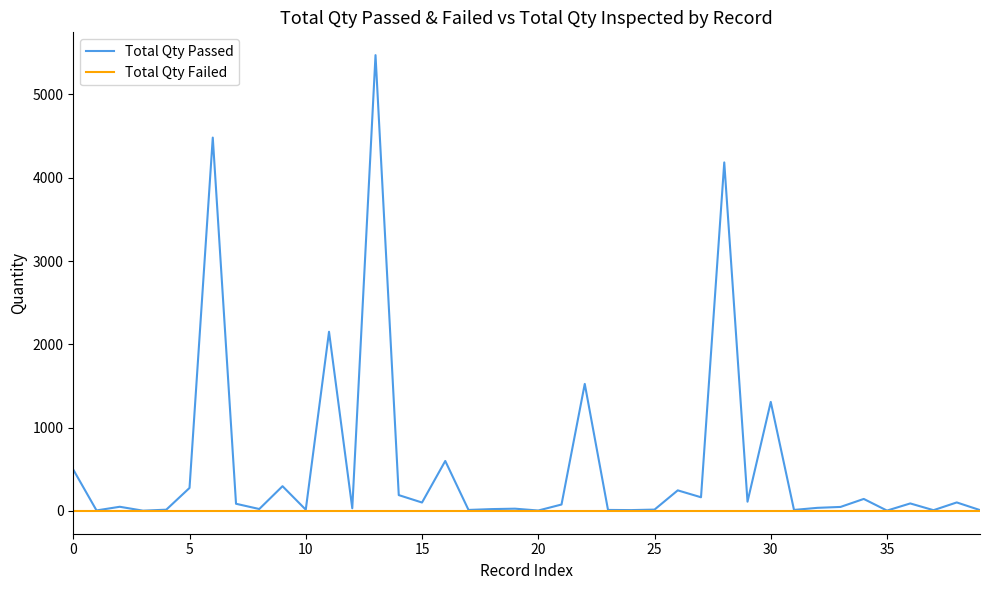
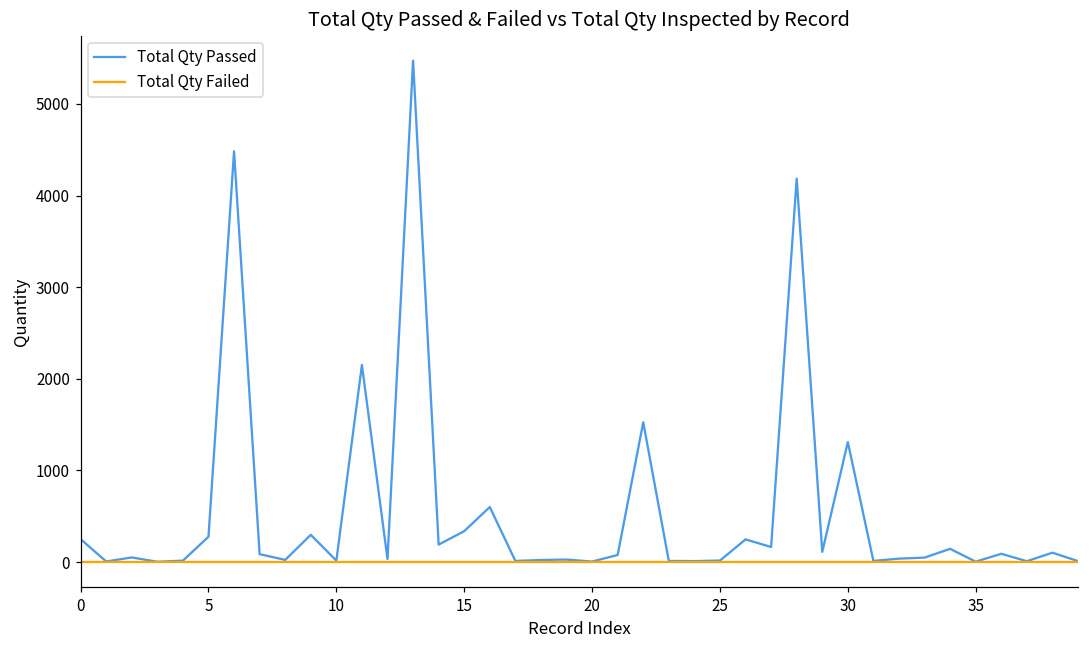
Total Qty Passed, 0: 500 -> 300
Total Qty Passed, 15: 100 -> 300
